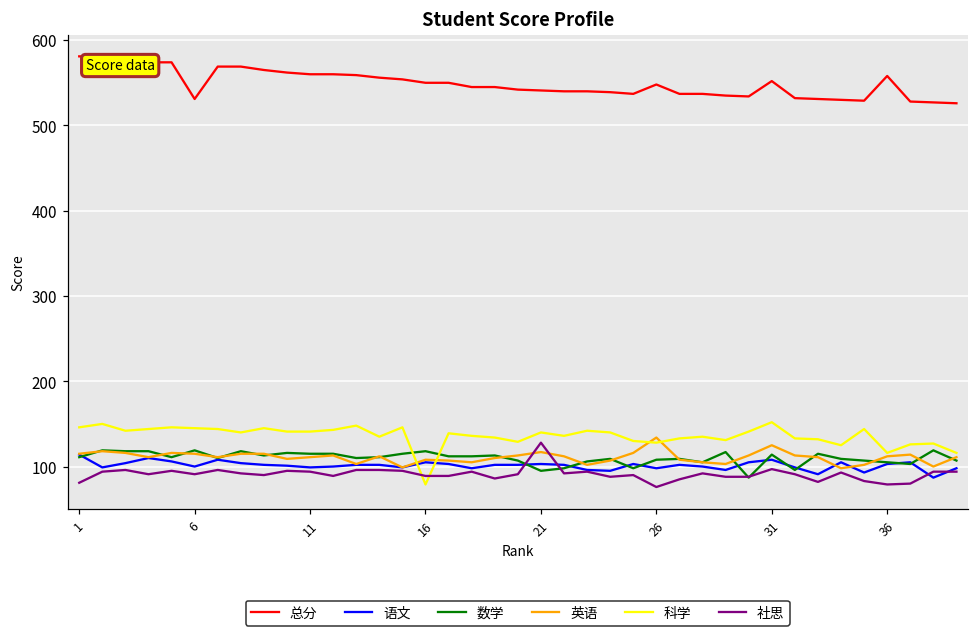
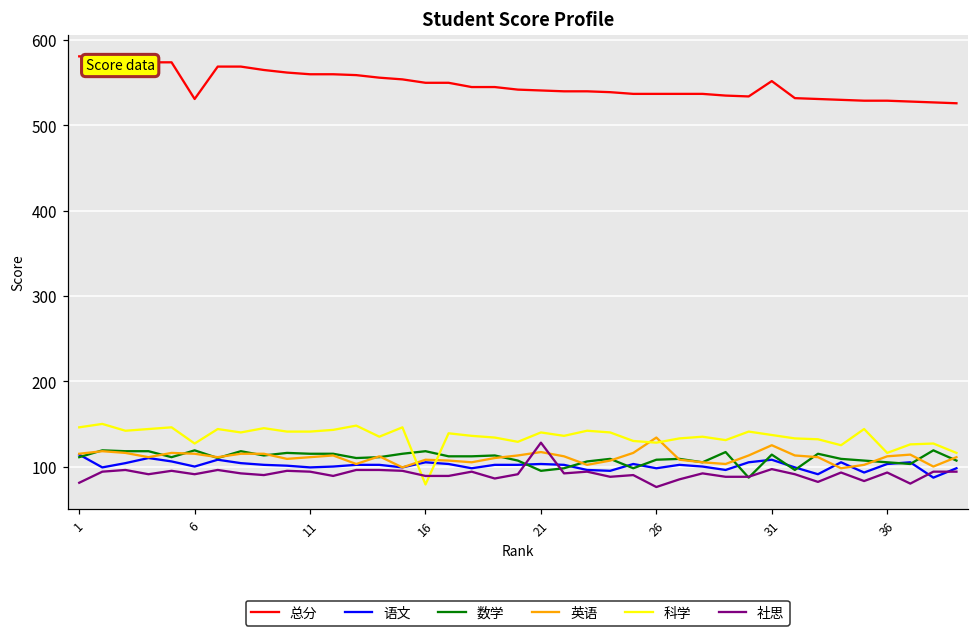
科学, 6: 150 -> 130
总分, 26: 550 -> 540
科学, 31: 150 -> 140
总分, 36: 560 -> 530
社思, 36: 80 -> 90
